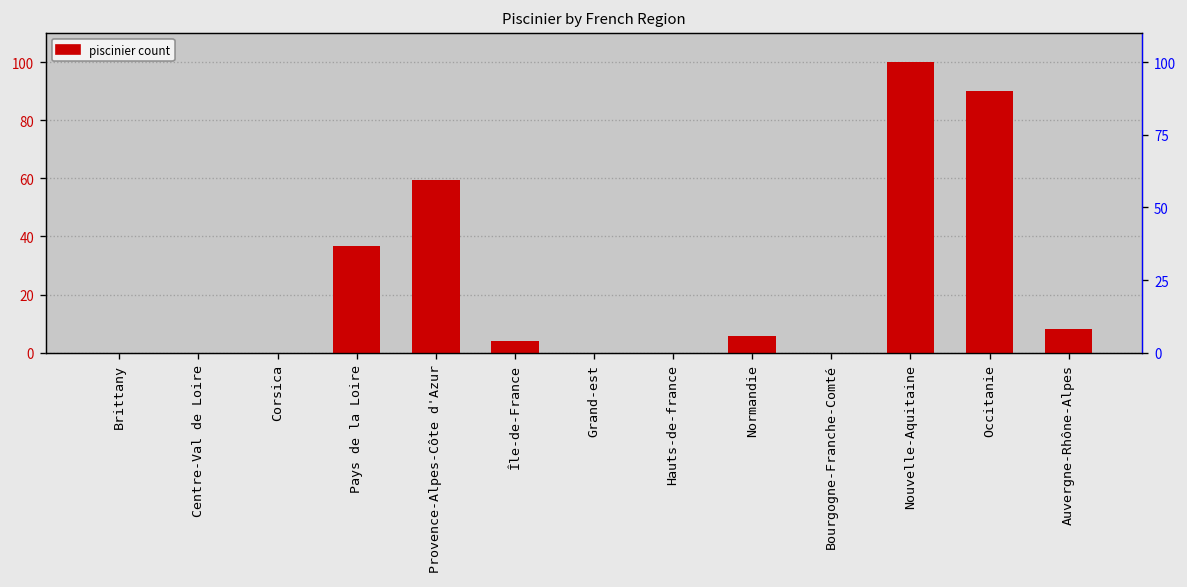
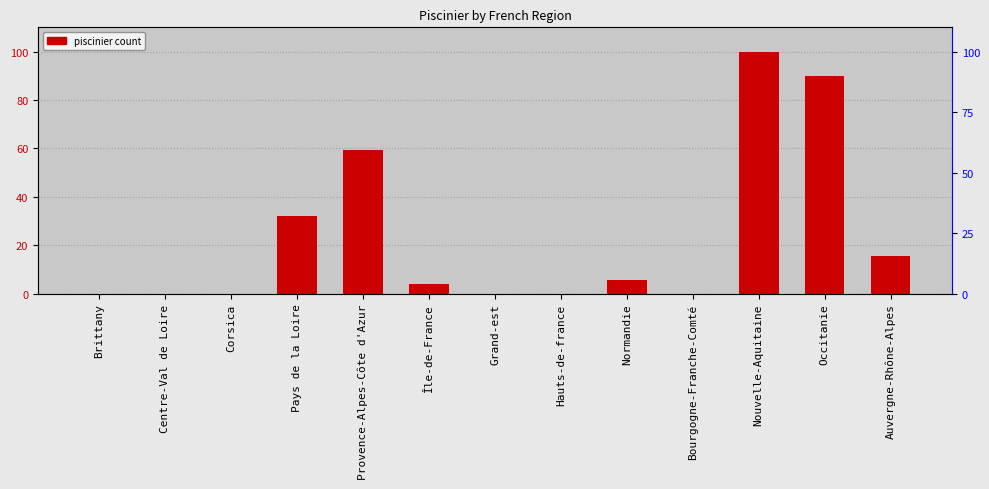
Pays de la Loire: 37 -> 32
Auvergne-Rhône-Alpes: 8 -> 16
